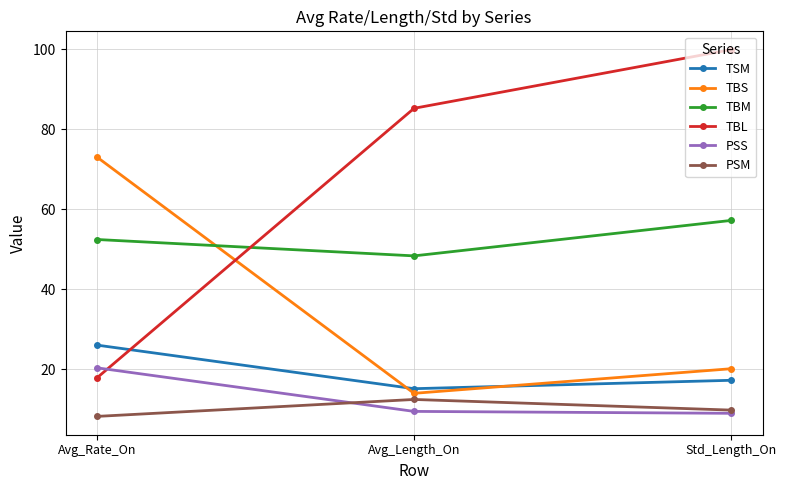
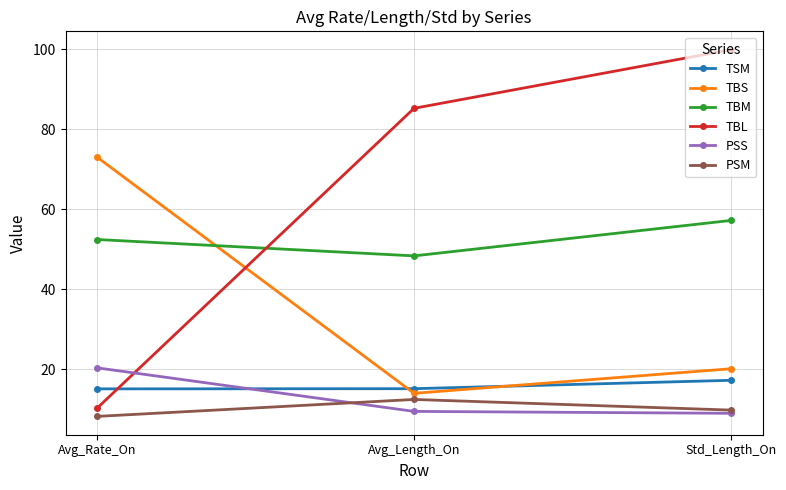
TSM, Avg_Rate_On: 26 -> 15
TBL, Avg_Rate_On: 18 -> 10
